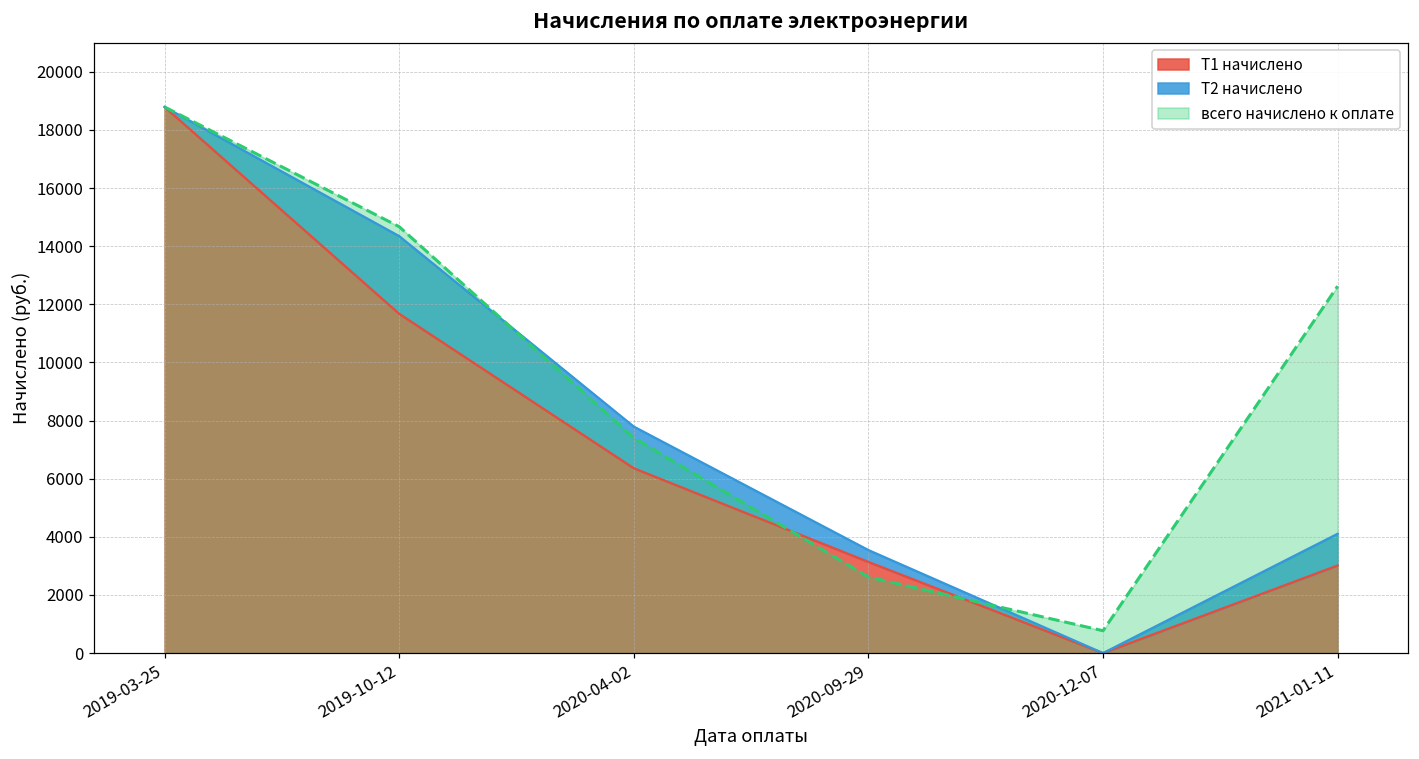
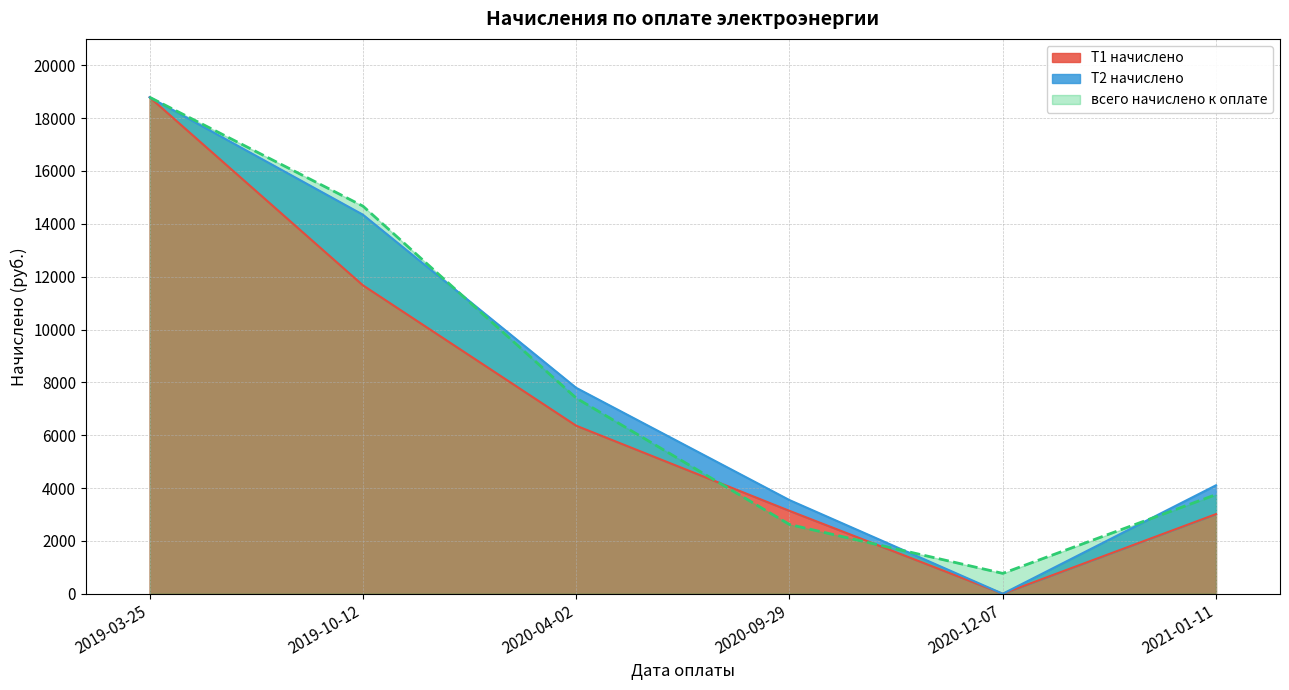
всего начислено к оплате, 2021-01-11: 12600 -> 3800
